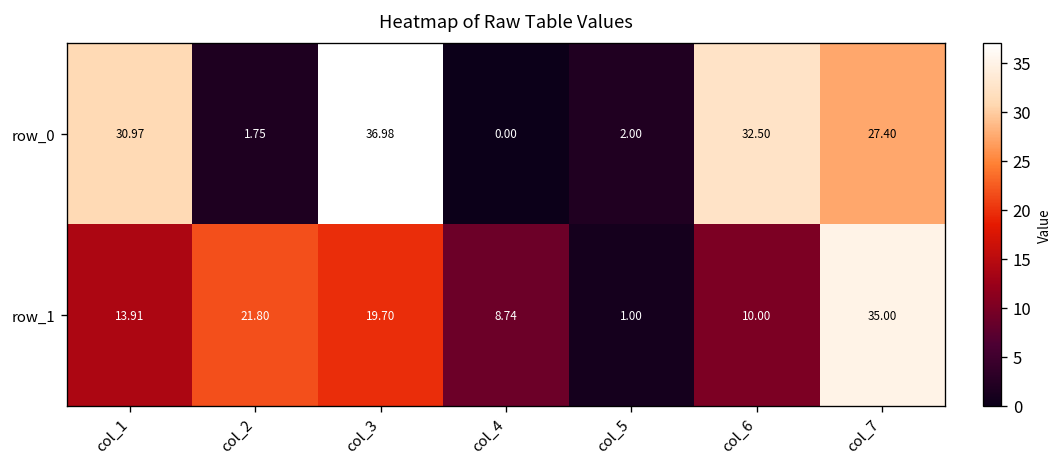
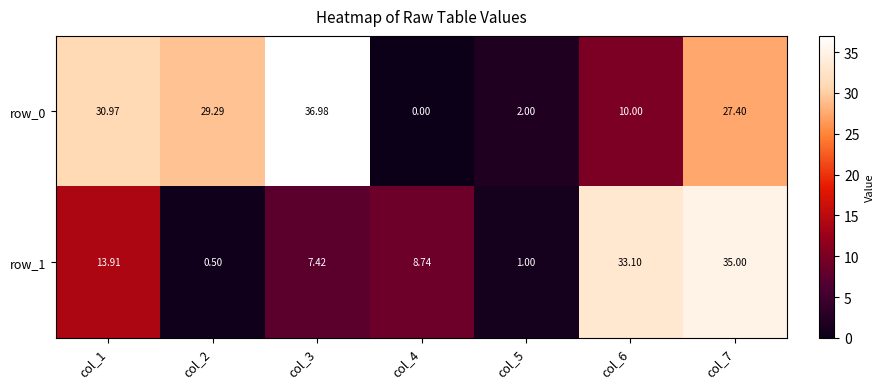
row_0, col_2: 1.75 -> 29.29
row_0, col_6: 32.50 -> 10.00
row_1, col_2: 21.80 -> 0.50
row_1, col_3: 19.70 -> 7.42
row_1, col_6: 10.00 -> 33.10
